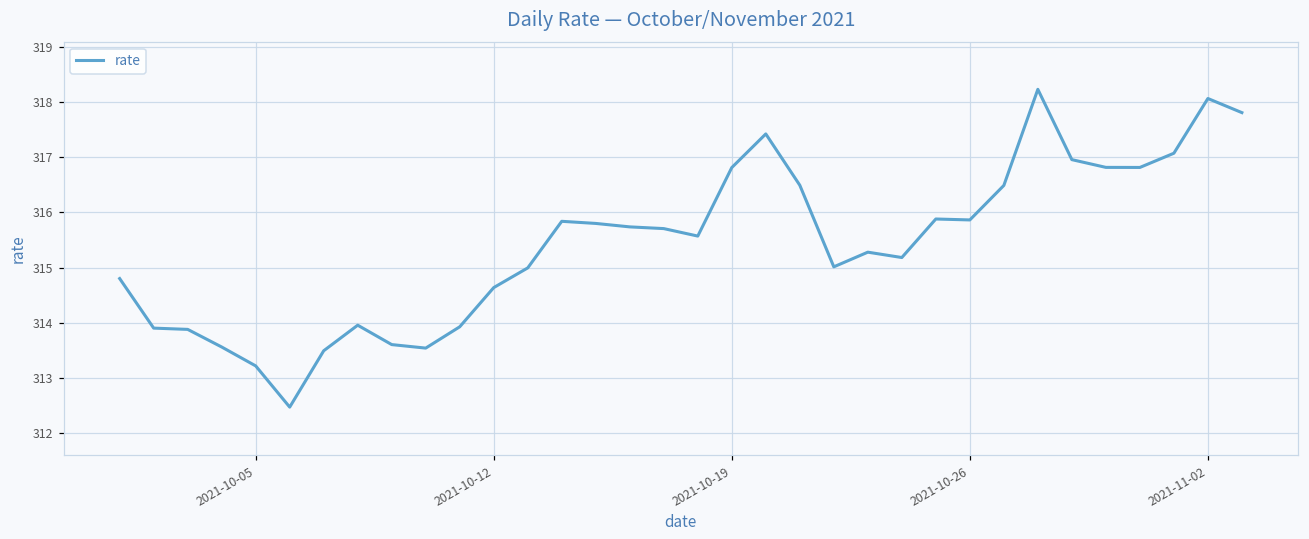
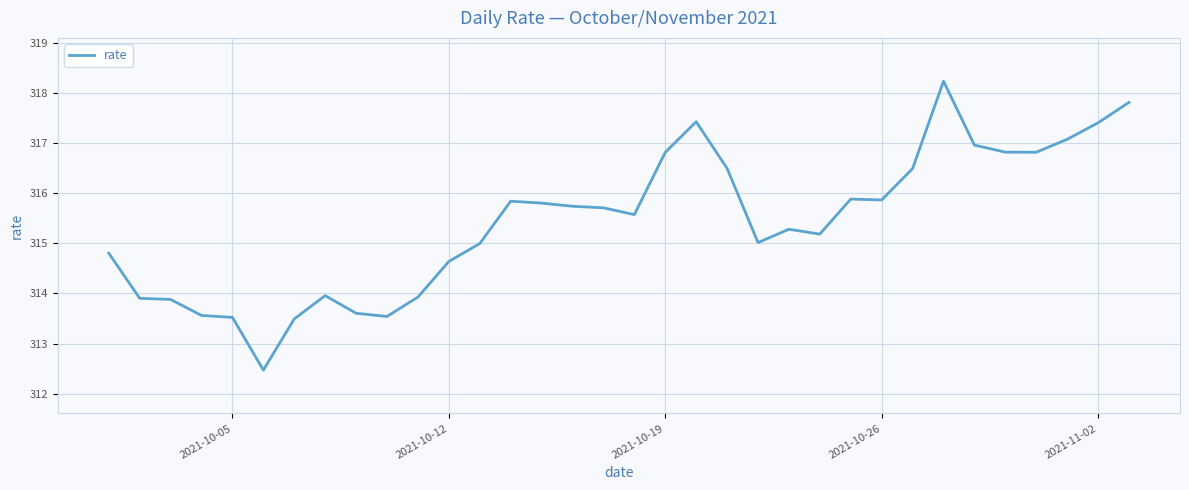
2021-10-05: 313.2 -> 313.5
2021-11-02: 318.1 -> 317.4
